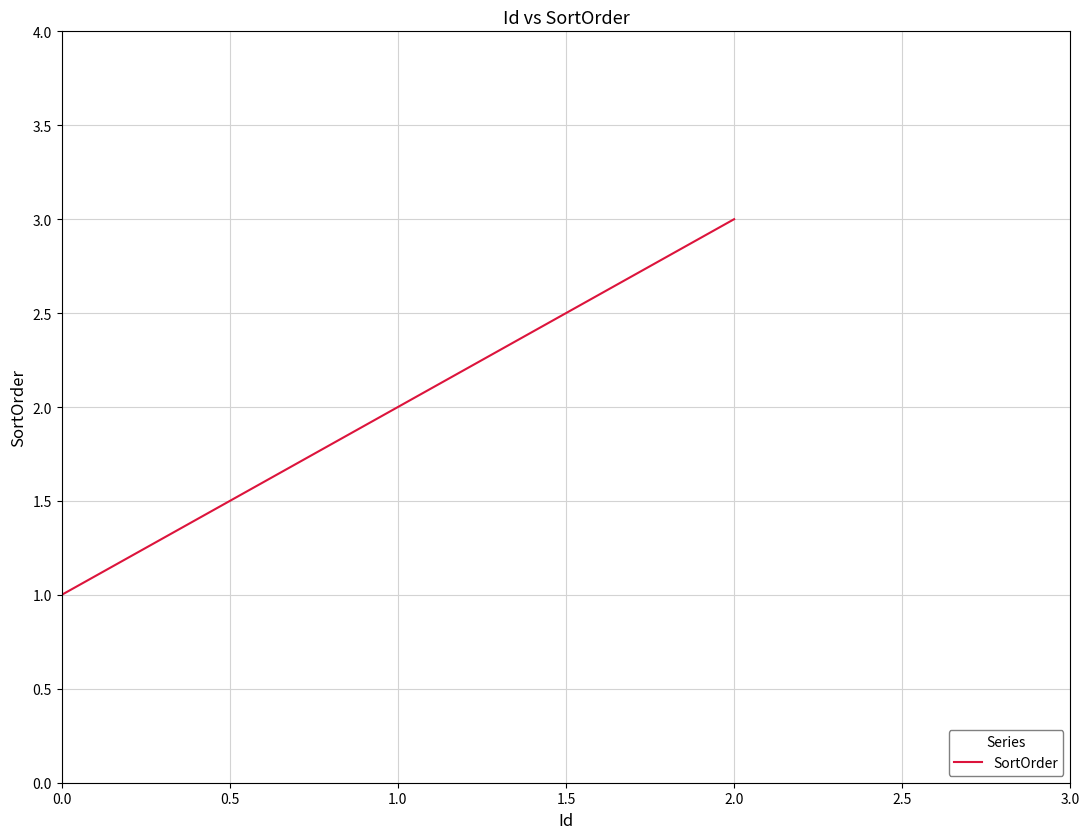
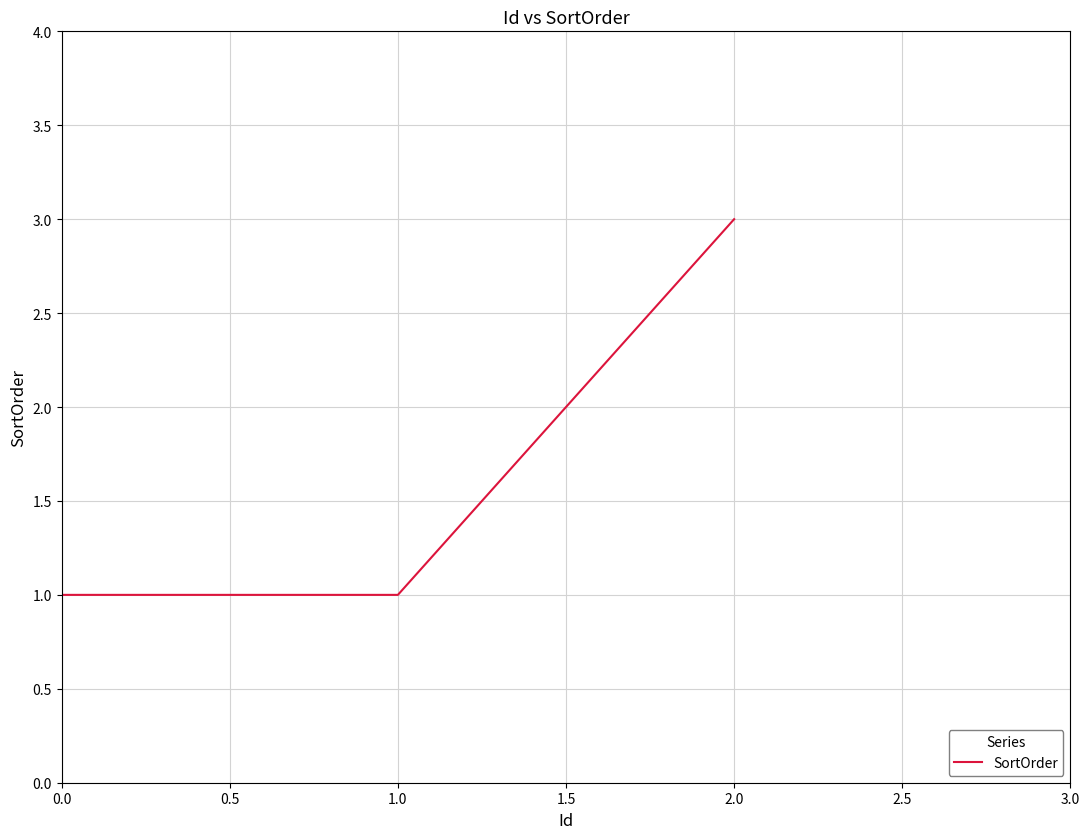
1.0: 2 -> 1
